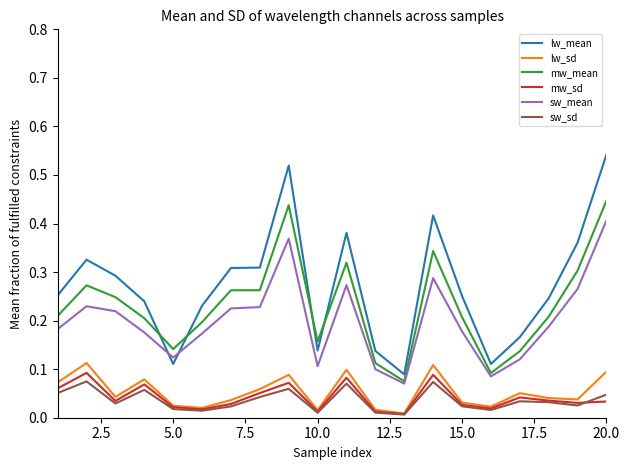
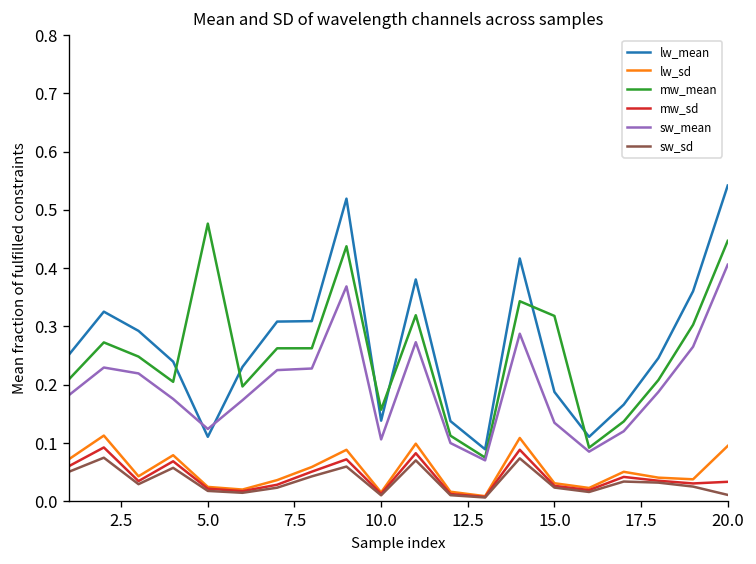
mw_mean, 5.0: 0.14 -> 0.48
lw_mean, 15.0: 0.25 -> 0.19
mw_mean, 15.0: 0.21 -> 0.32
sw_mean, 15.0: 0.18 -> 0.13
sw_sd, 20.0: 0.05 -> 0.01
